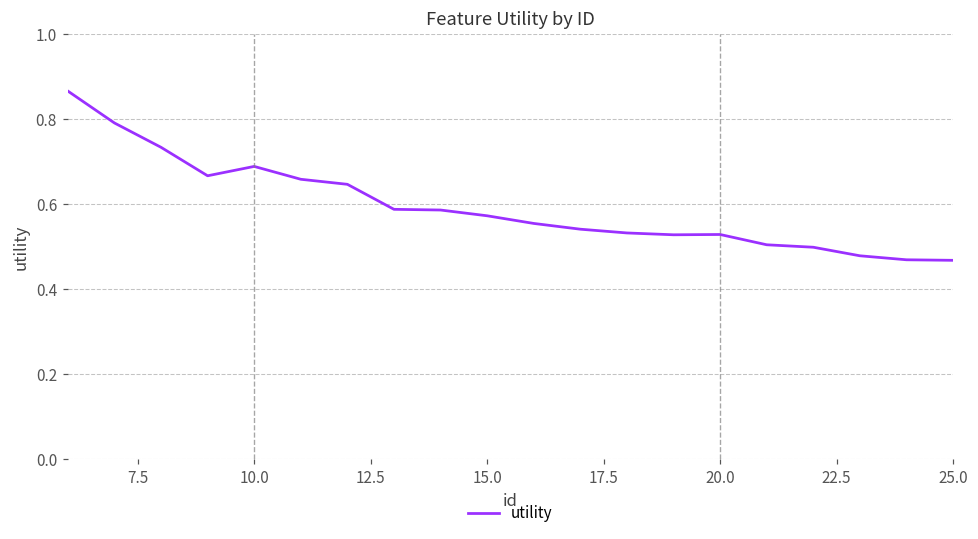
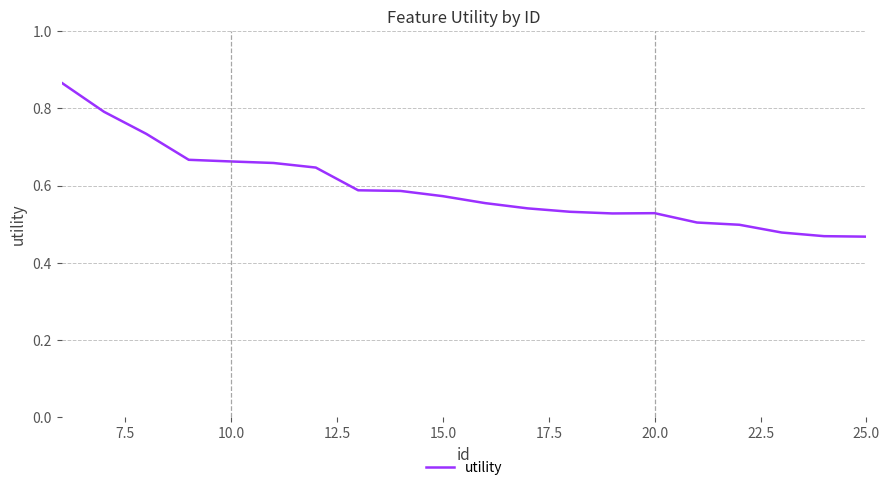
10.0: 0.69 -> 0.66
